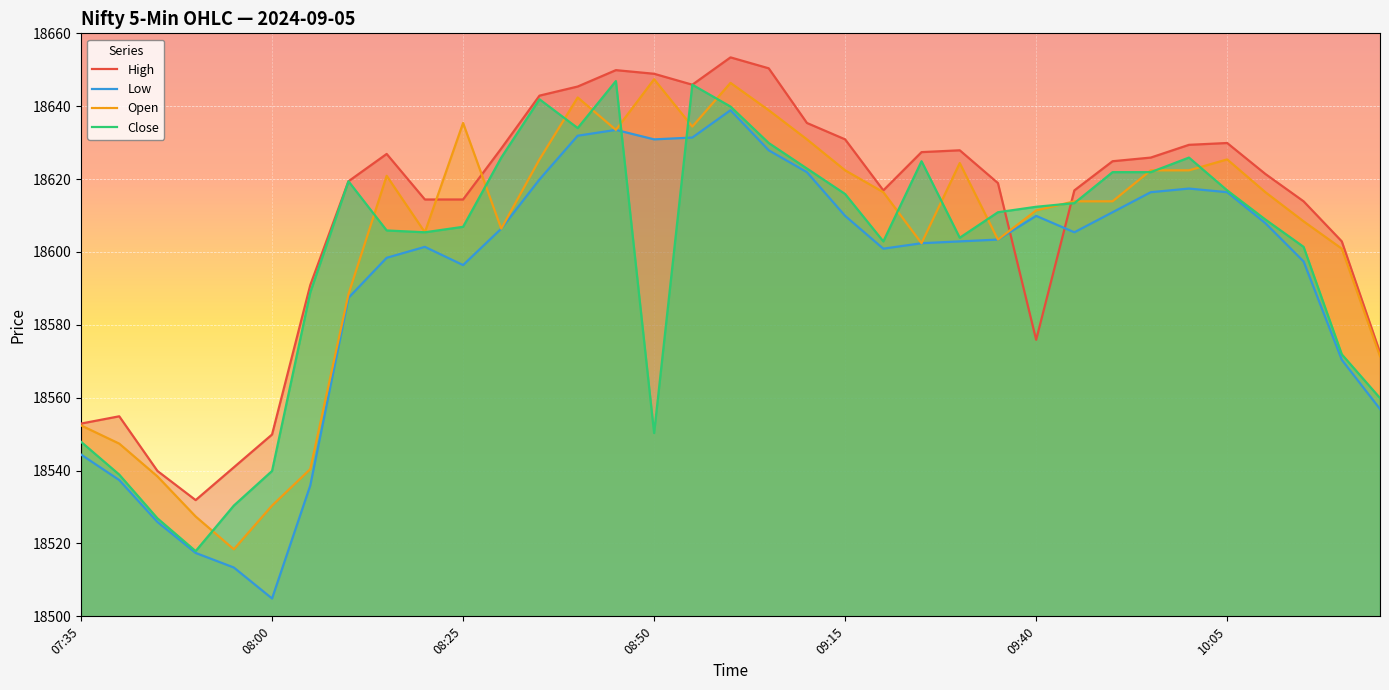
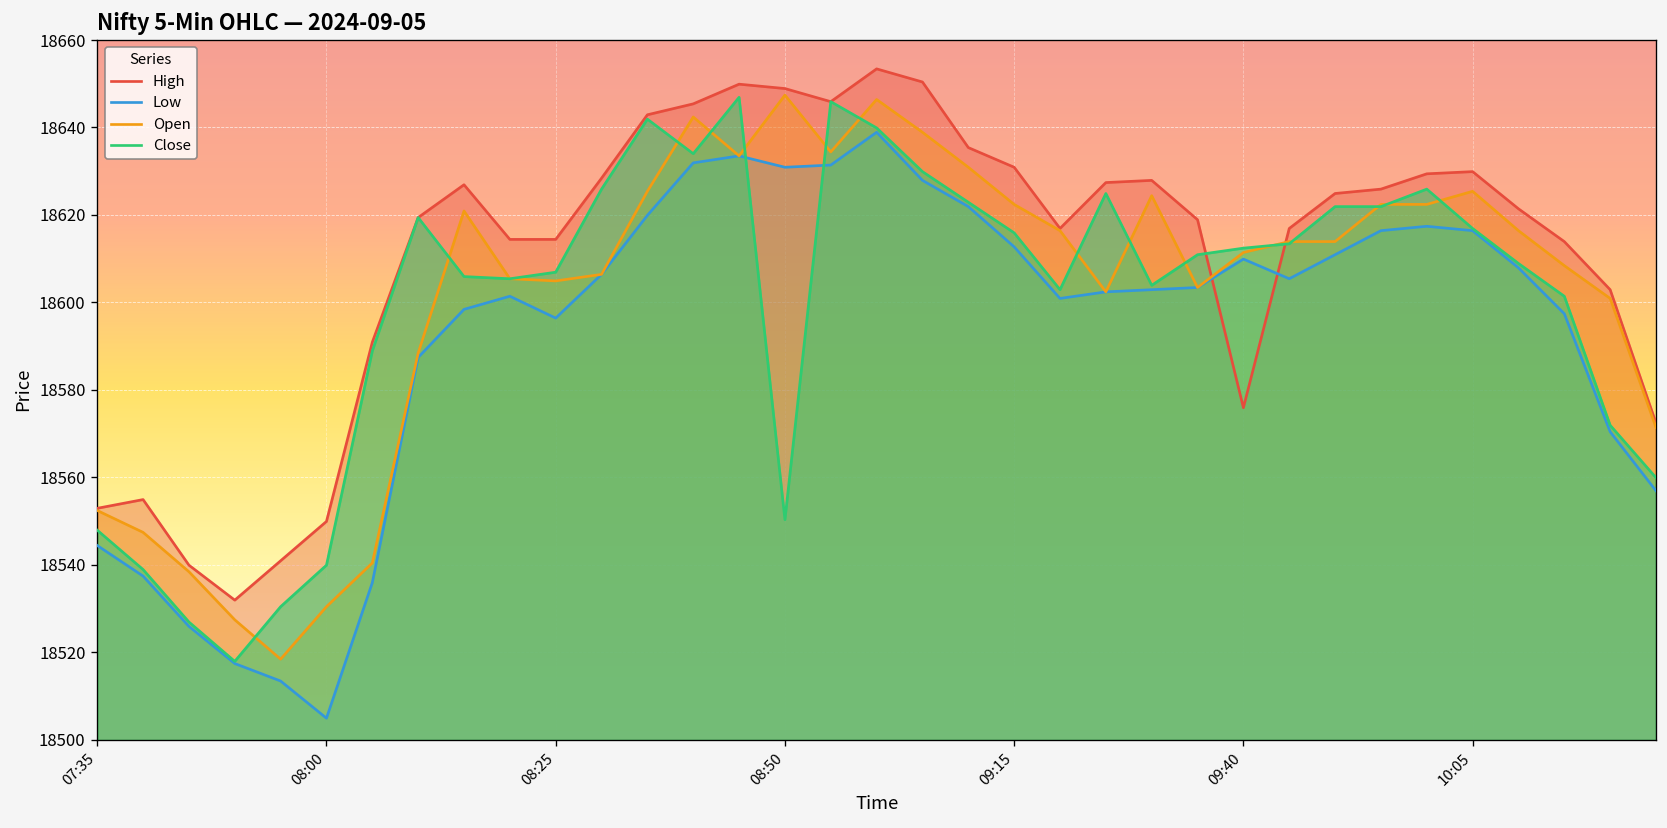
Open, 08:25: 18635 -> 18605
Low, 09:15: 18610 -> 18613
